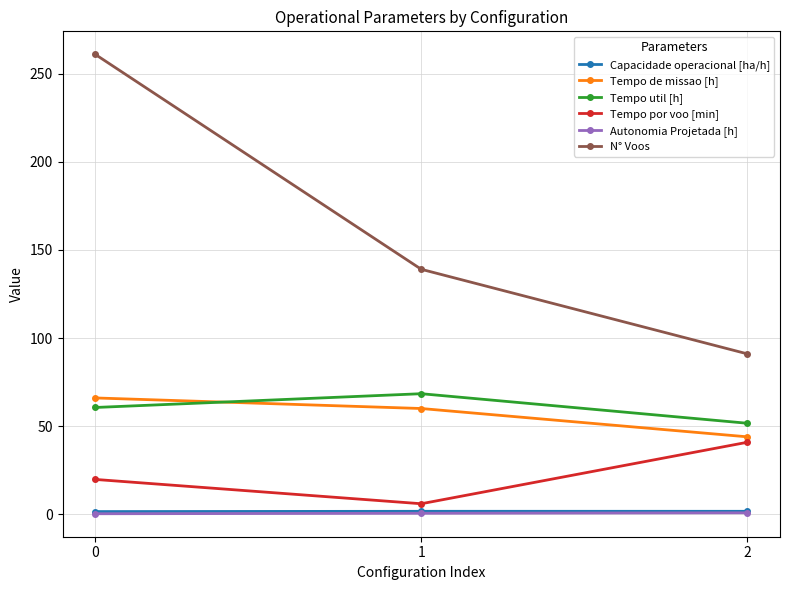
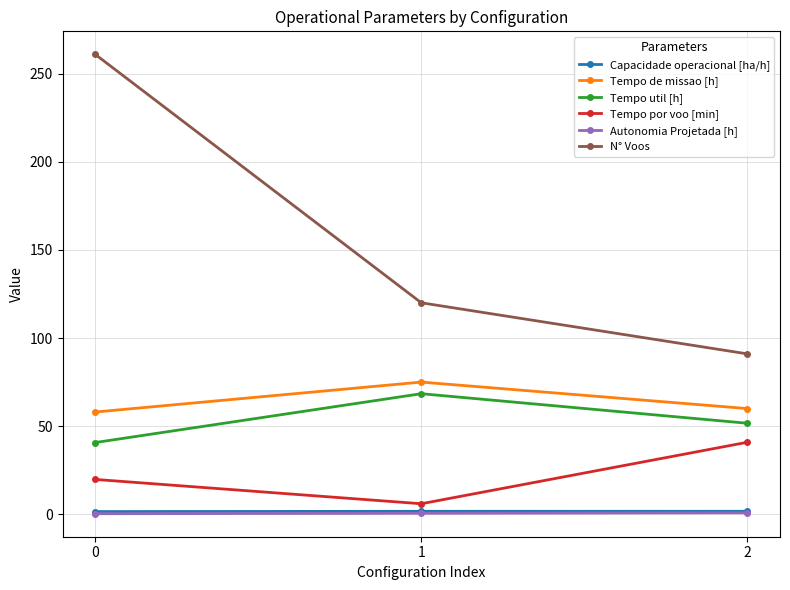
Tempo de missao [h], 0: 66 -> 58
Tempo util [h], 0: 61 -> 41
Tempo de missao [h], 1: 60 -> 75
N° Voos, 1: 139 -> 120
Tempo de missao [h], 2: 44 -> 60
